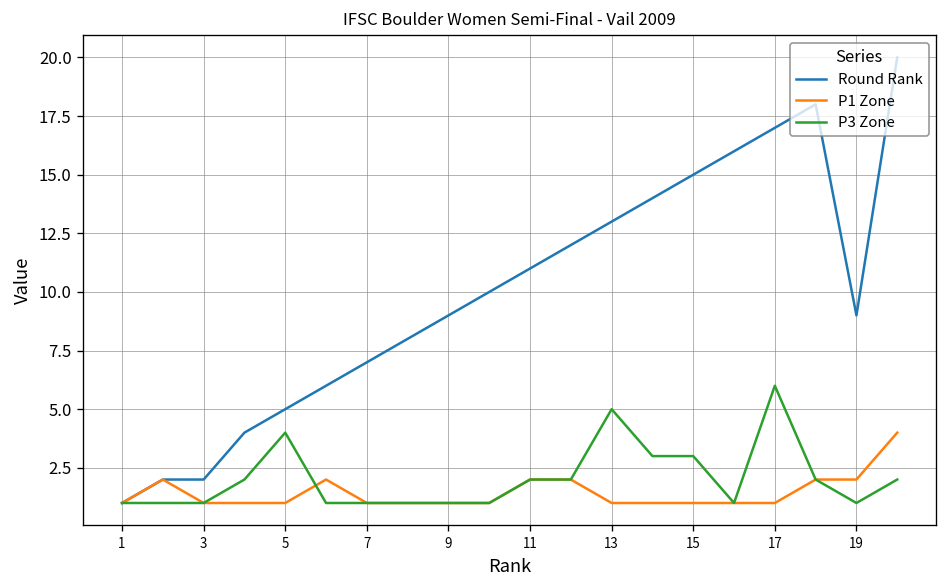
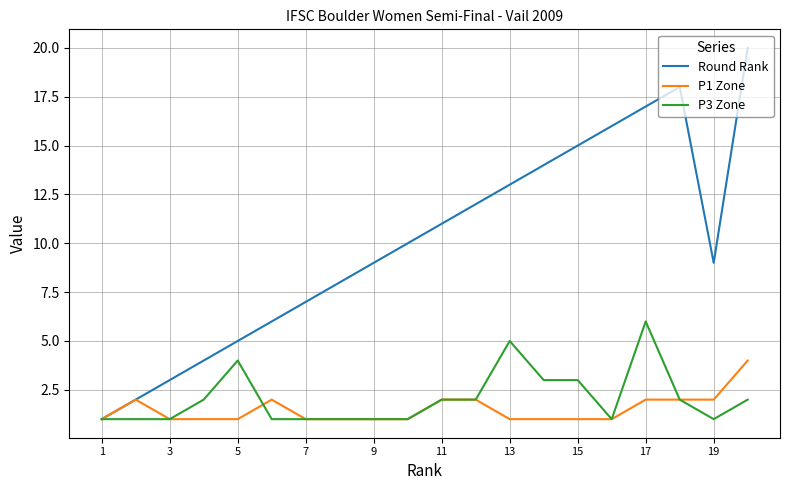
Round Rank, 3: 2 -> 3
P1 Zone, 17: 1 -> 2
